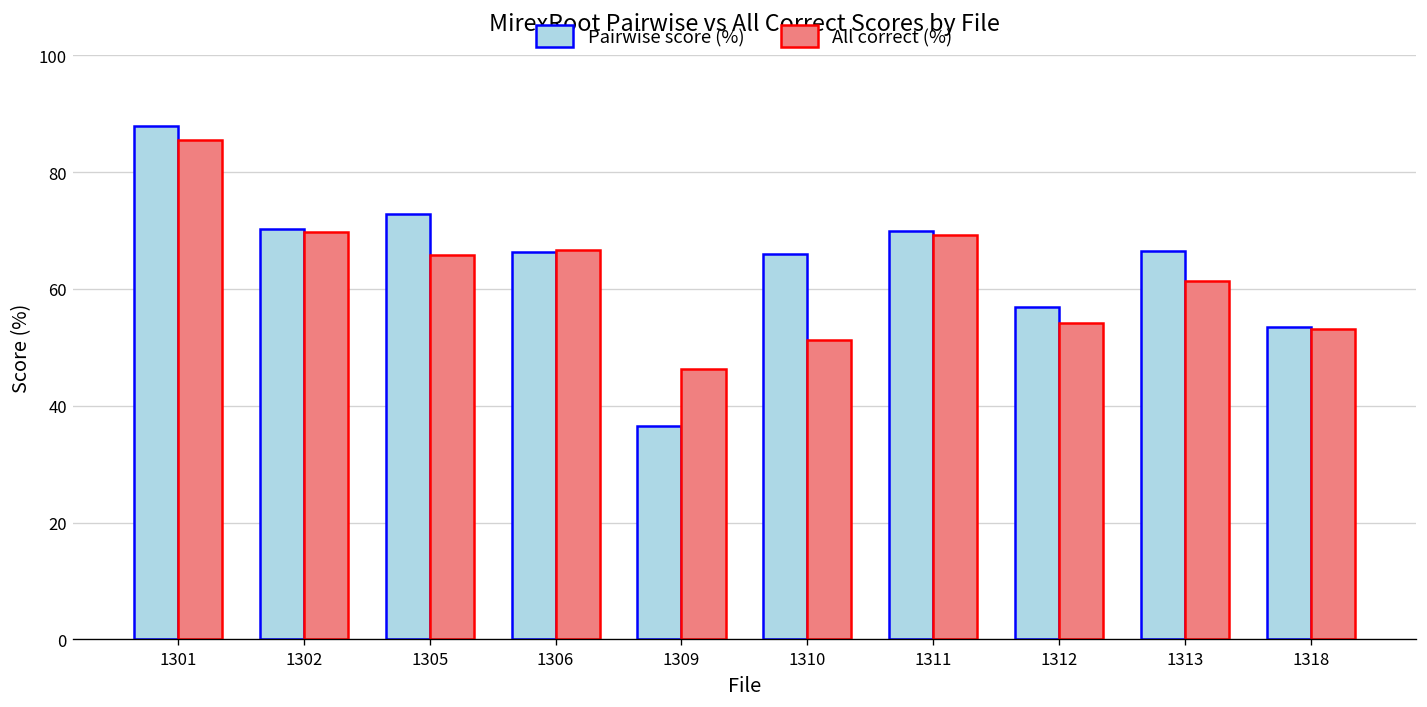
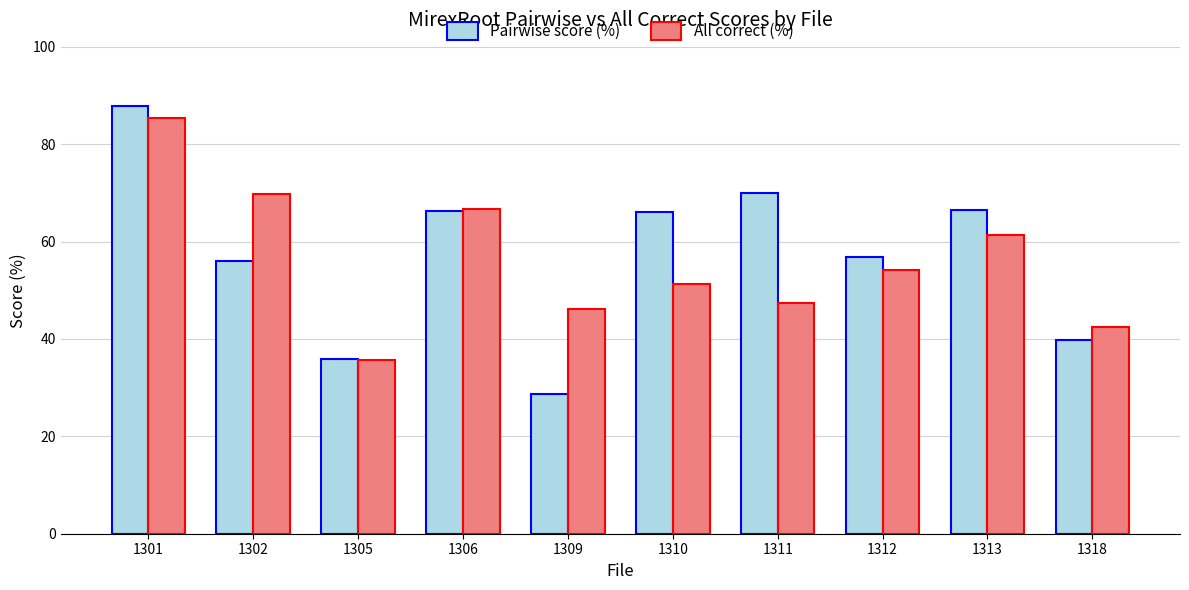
Pairwise score (%), 1302: 70 -> 56
Pairwise score (%), 1305: 73 -> 36
All correct (%), 1305: 66 -> 36
Pairwise score (%), 1309: 37 -> 29
All correct (%), 1311: 69 -> 47
Pairwise score (%), 1318: 53 -> 40
All correct (%), 1318: 53 -> 42
